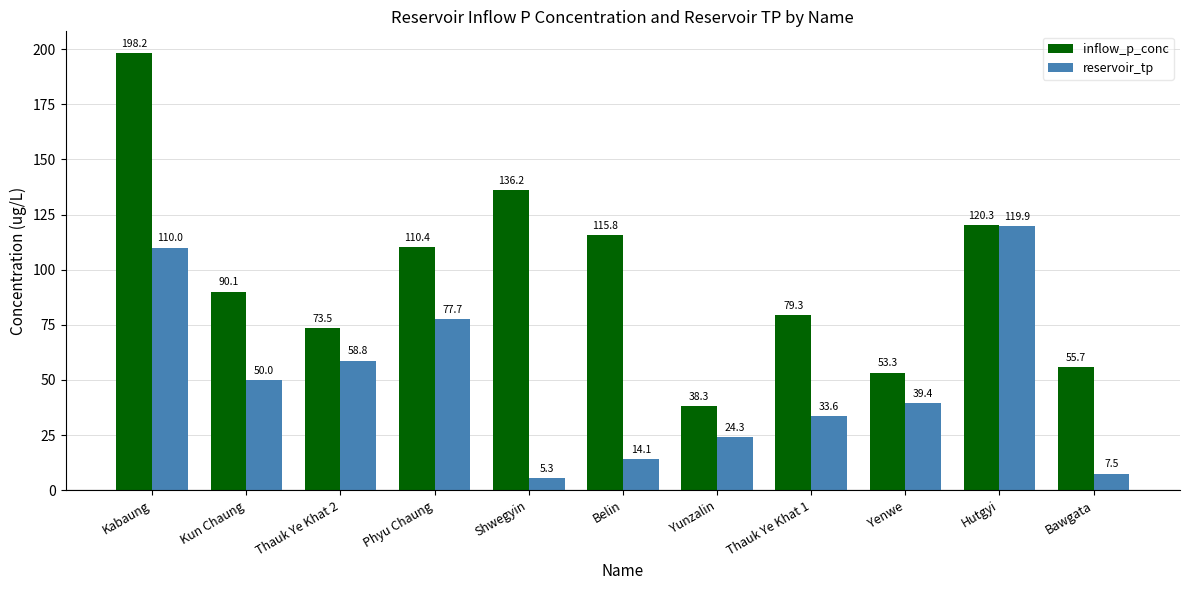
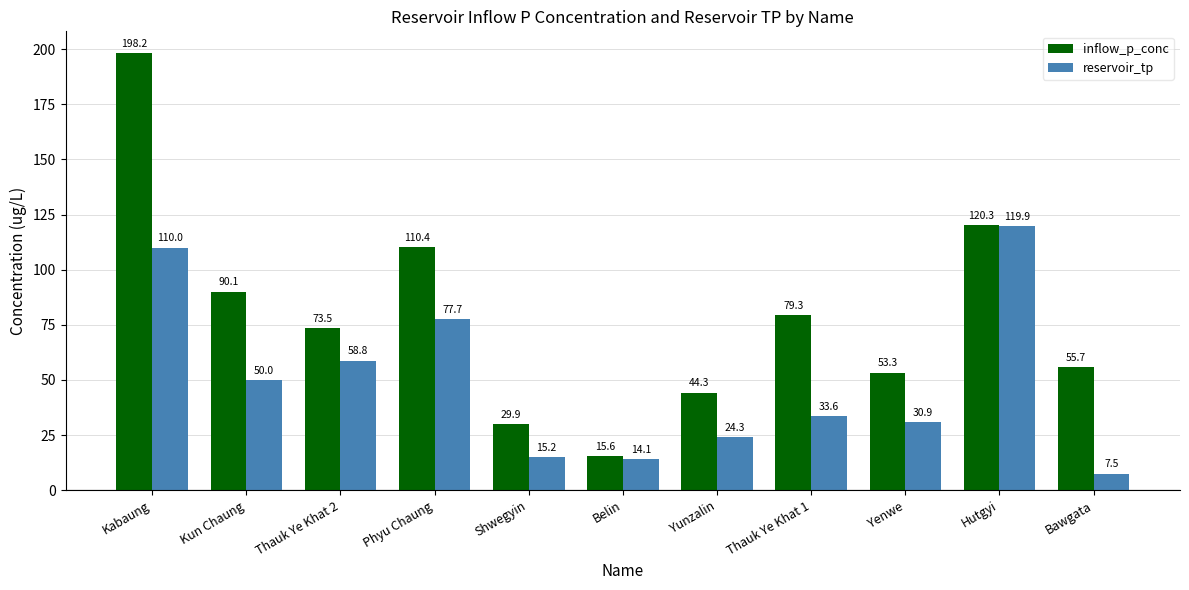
inflow_p_conc, Shwegyin: 136.2 -> 29.9
reservoir_tp, Shwegyin: 5.3 -> 15.2
inflow_p_conc, Belin: 115.8 -> 15.6
inflow_p_conc, Yunzalin: 38.3 -> 44.3
reservoir_tp, Yenwe: 39.4 -> 30.9
